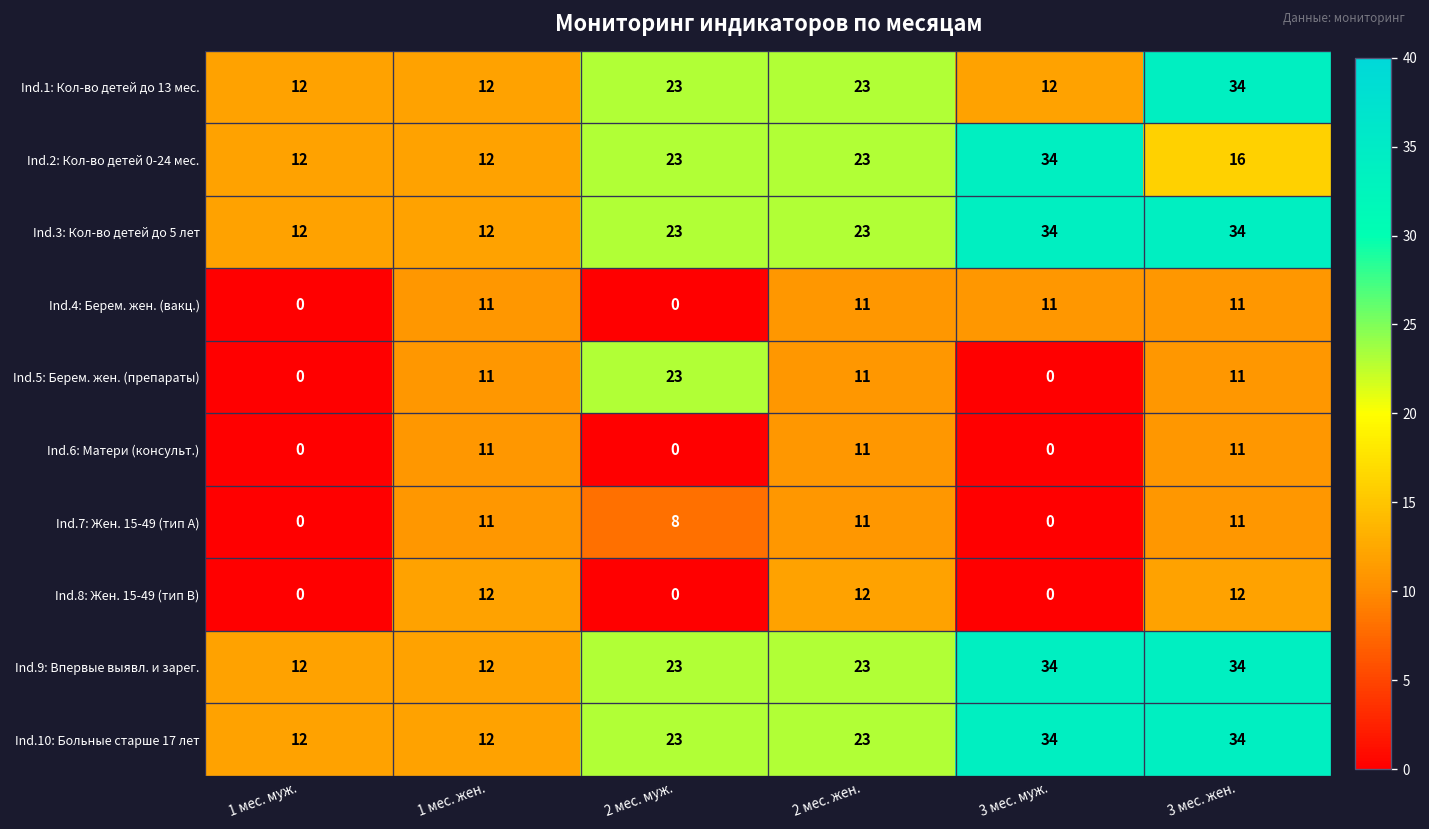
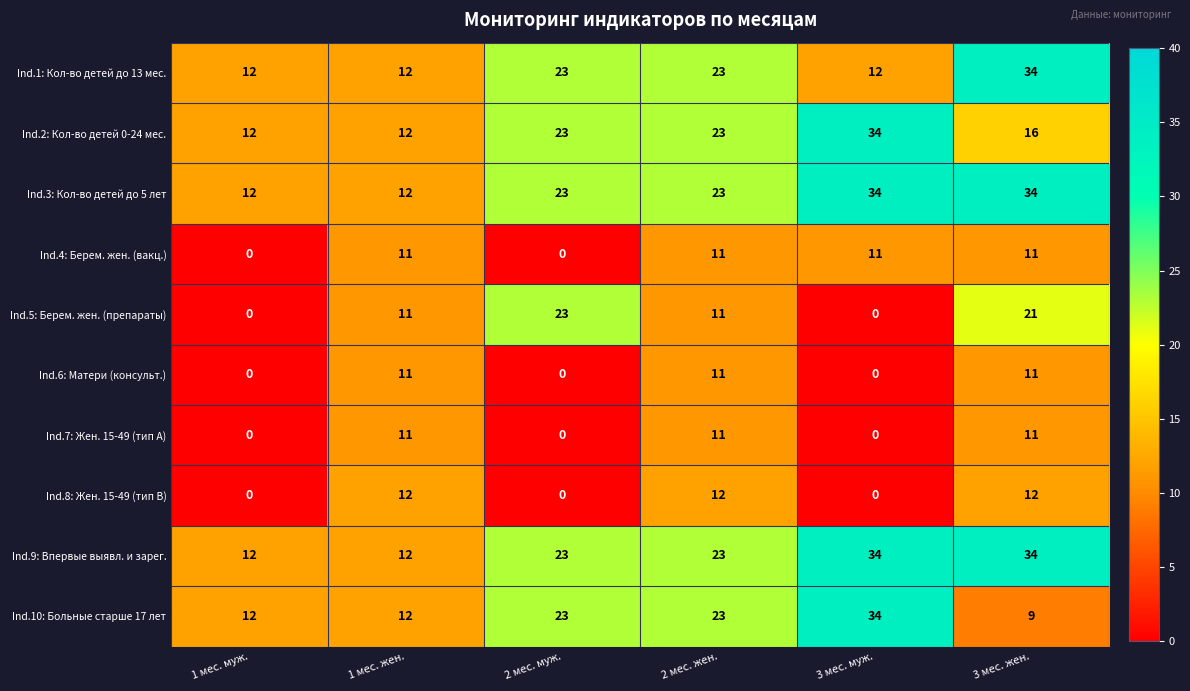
Ind.5: Берем. жен. (препараты), 3 мес. жен.: 11 -> 21
Ind.7: Жен. 15-49 (тип A), 2 мес. муж.: 8 -> 0
Ind.10: Больные старше 17 лет, 3 мес. жен.: 34 -> 9
